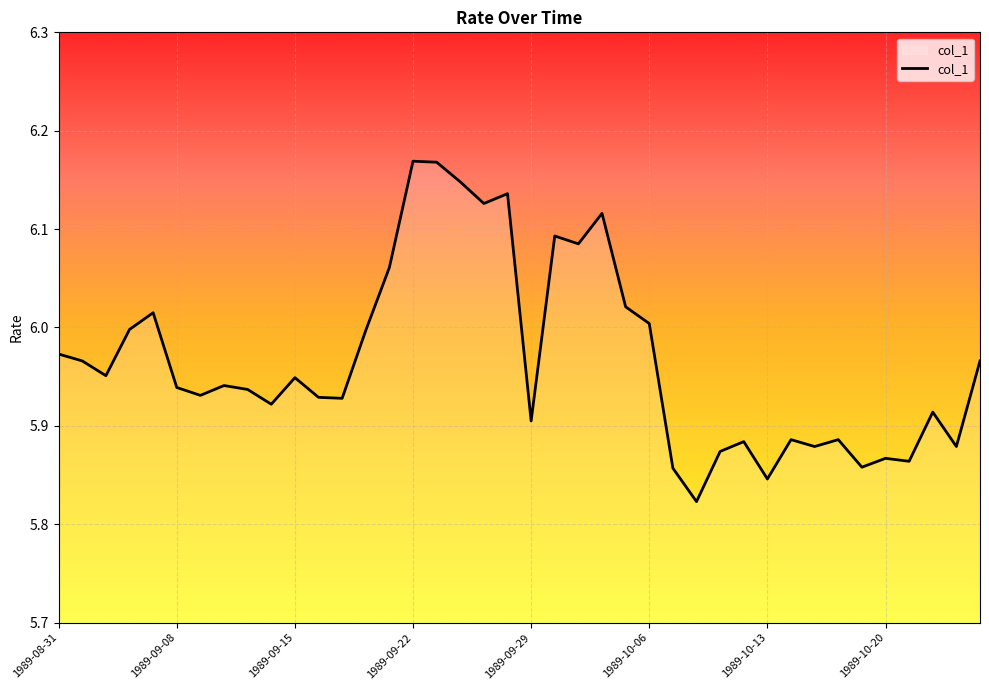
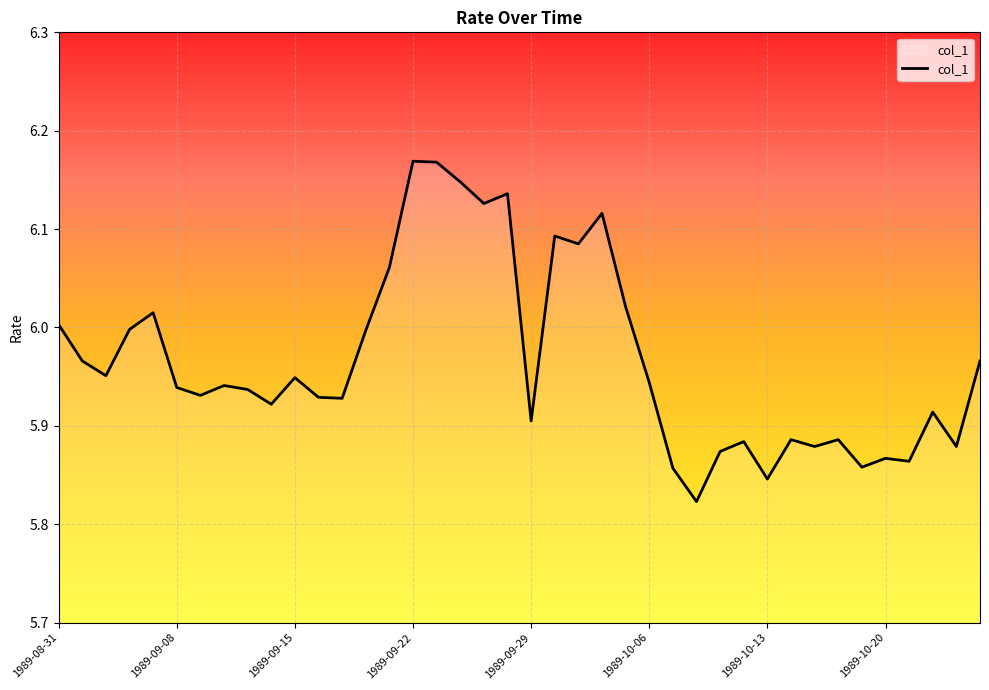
1989-08-31: 5.97 -> 6.00
1989-10-06: 6.00 -> 5.94
